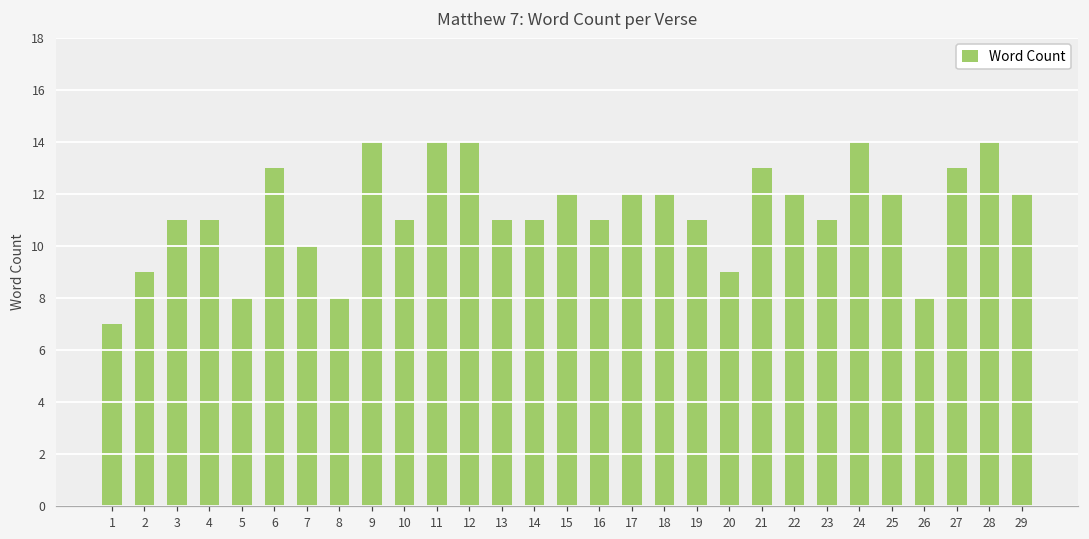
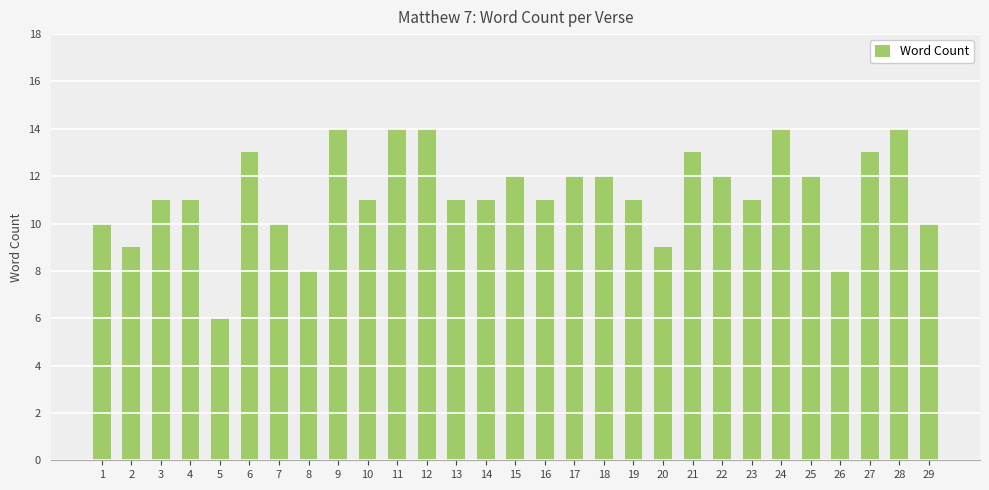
1: 7 -> 10
5: 8 -> 6
29: 12 -> 10
